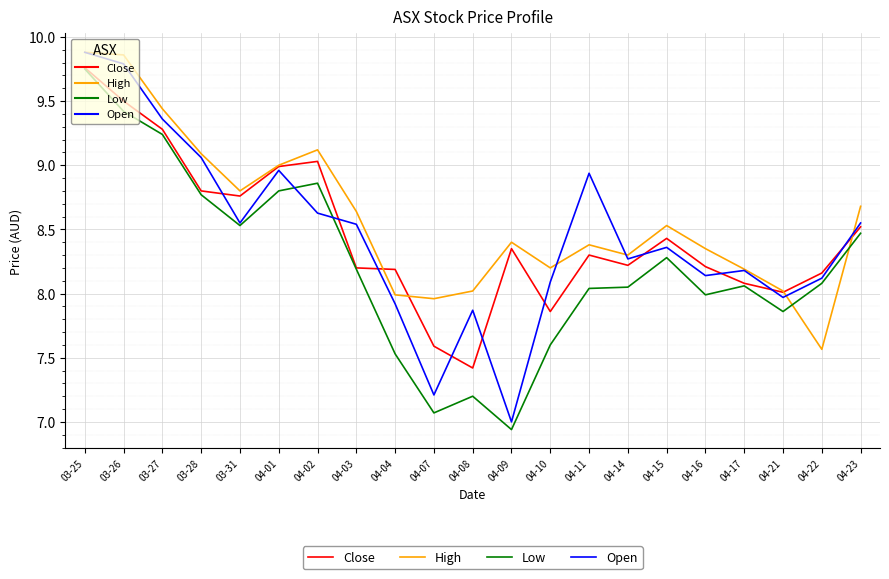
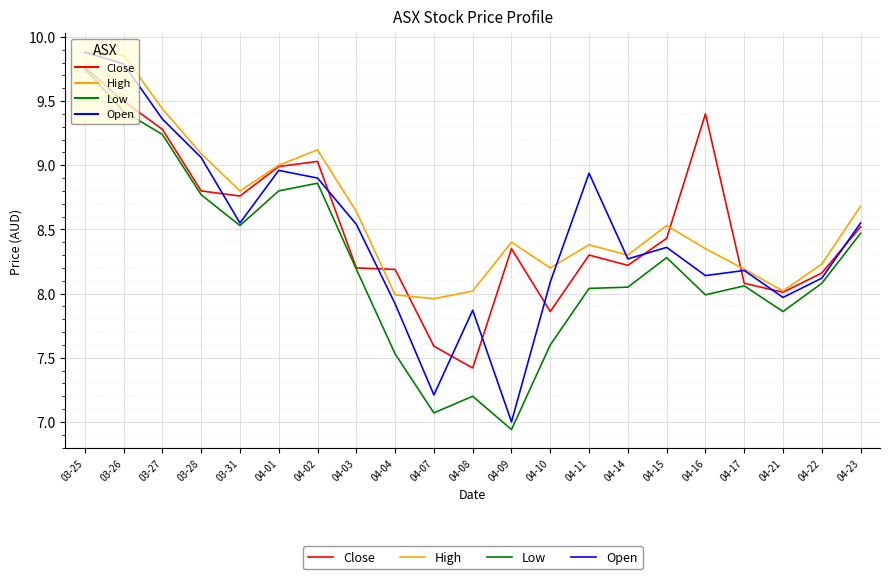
Open, 04-02: 8.63 -> 8.90
Close, 04-16: 8.21 -> 9.40
High, 04-22: 7.57 -> 8.23
